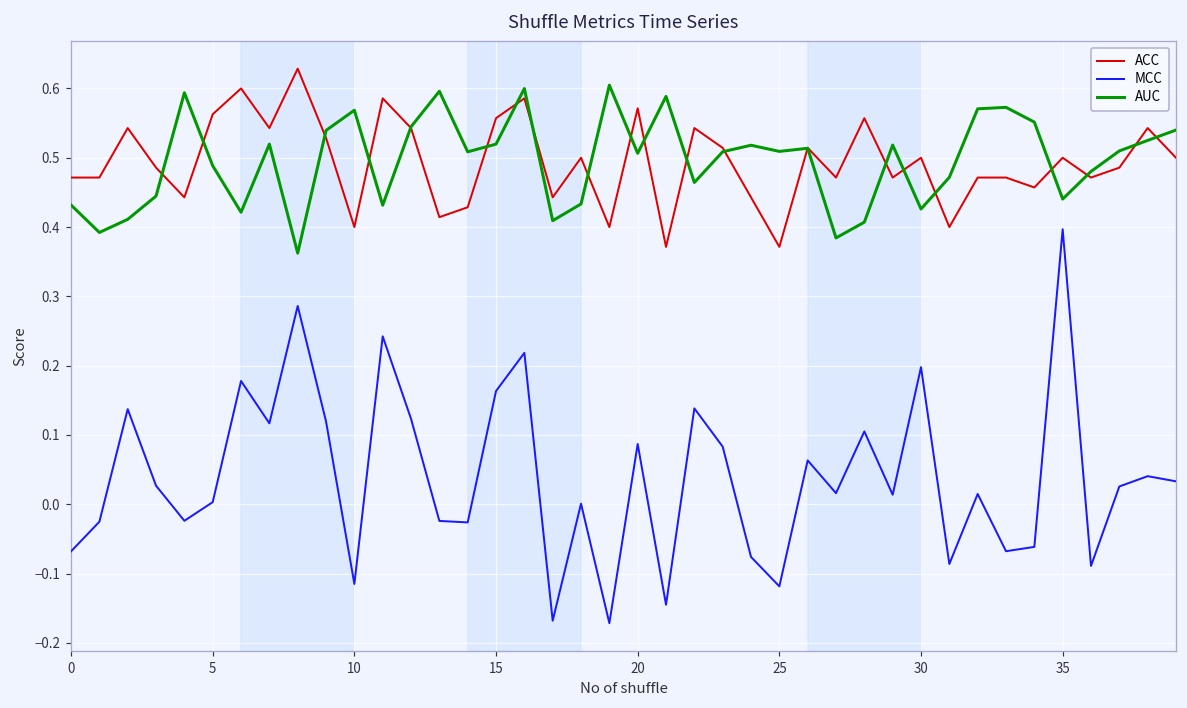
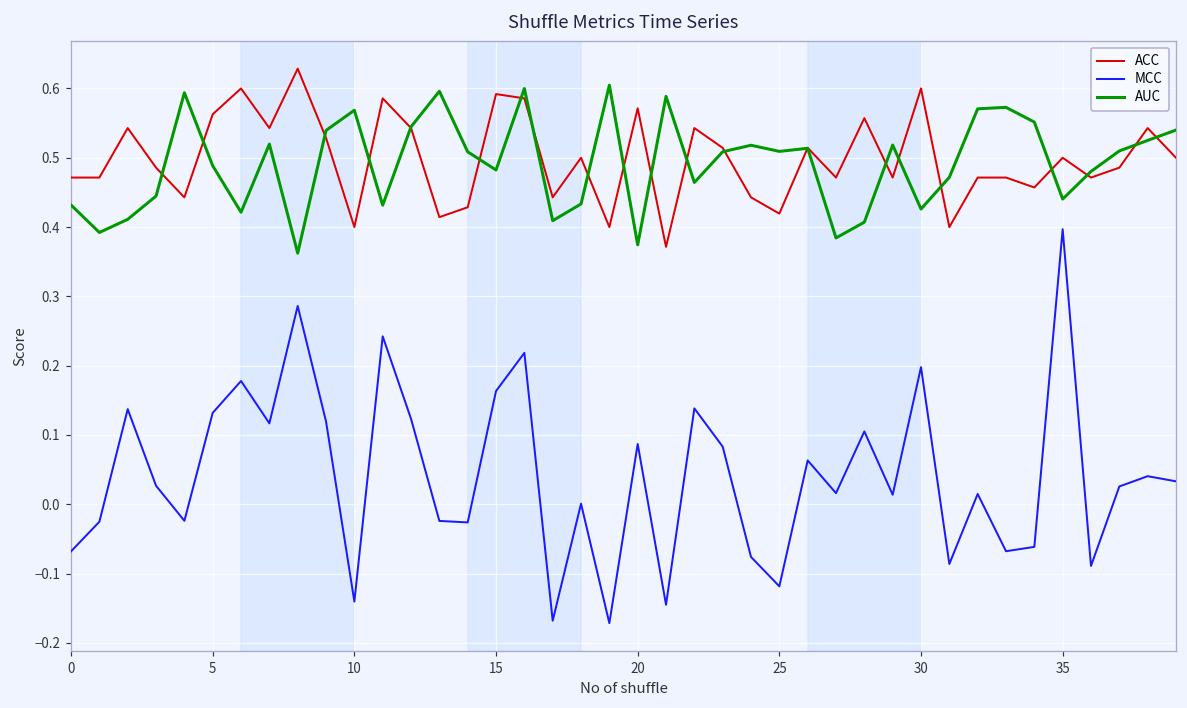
MCC, 5: 0.00 -> 0.13
MCC, 10: -0.12 -> -0.14
ACC, 15: 0.56 -> 0.59
AUC, 15: 0.52 -> 0.48
AUC, 20: 0.51 -> 0.37
ACC, 25: 0.37 -> 0.42
ACC, 30: 0.5 -> 0.6
